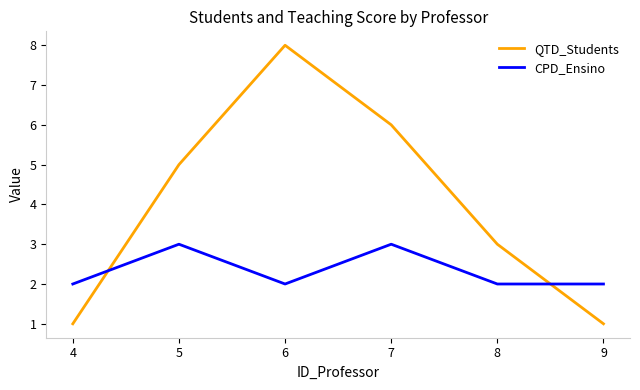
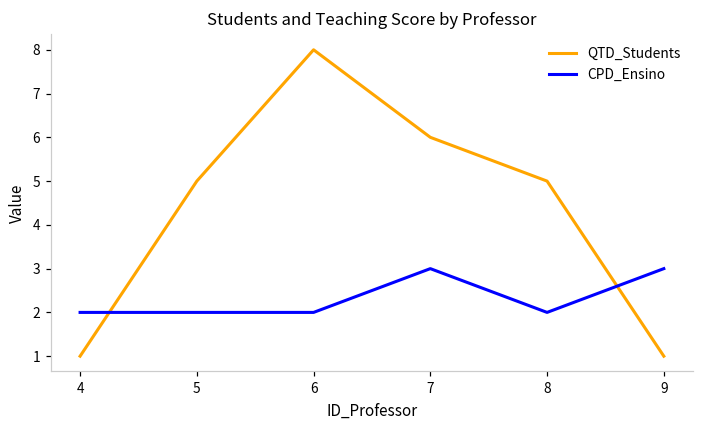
CPD_Ensino, 5: 3 -> 2
QTD_Students, 8: 3 -> 5
CPD_Ensino, 9: 2 -> 3
